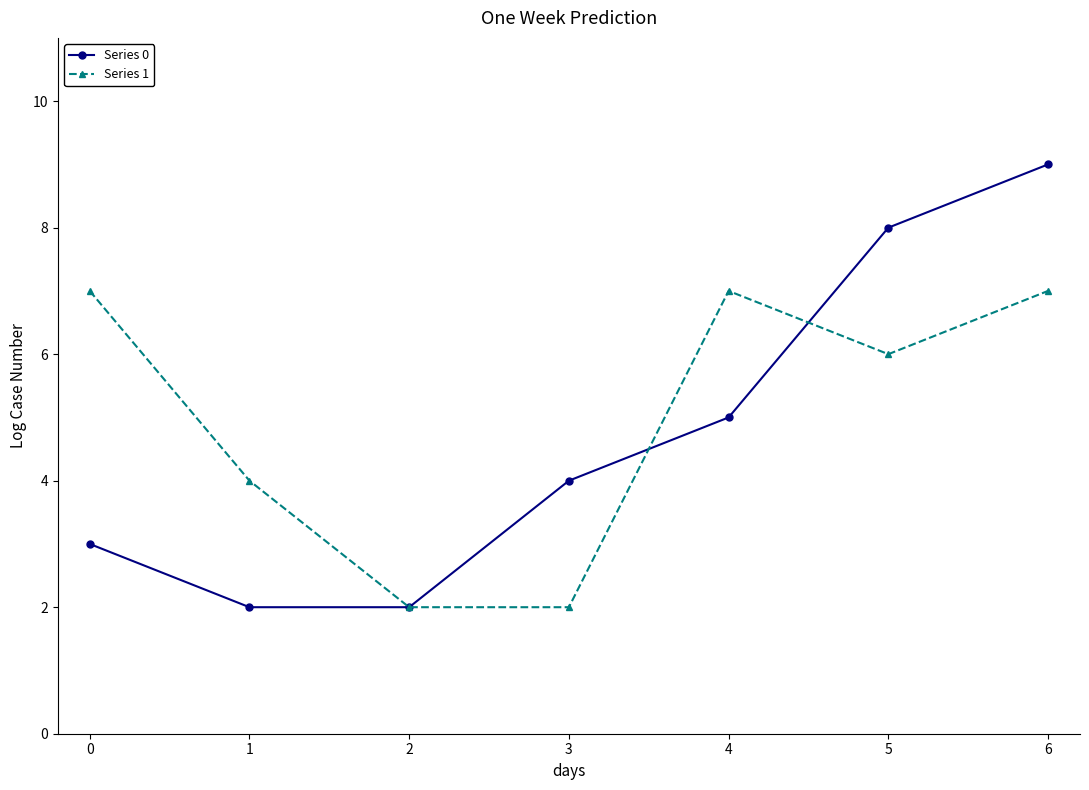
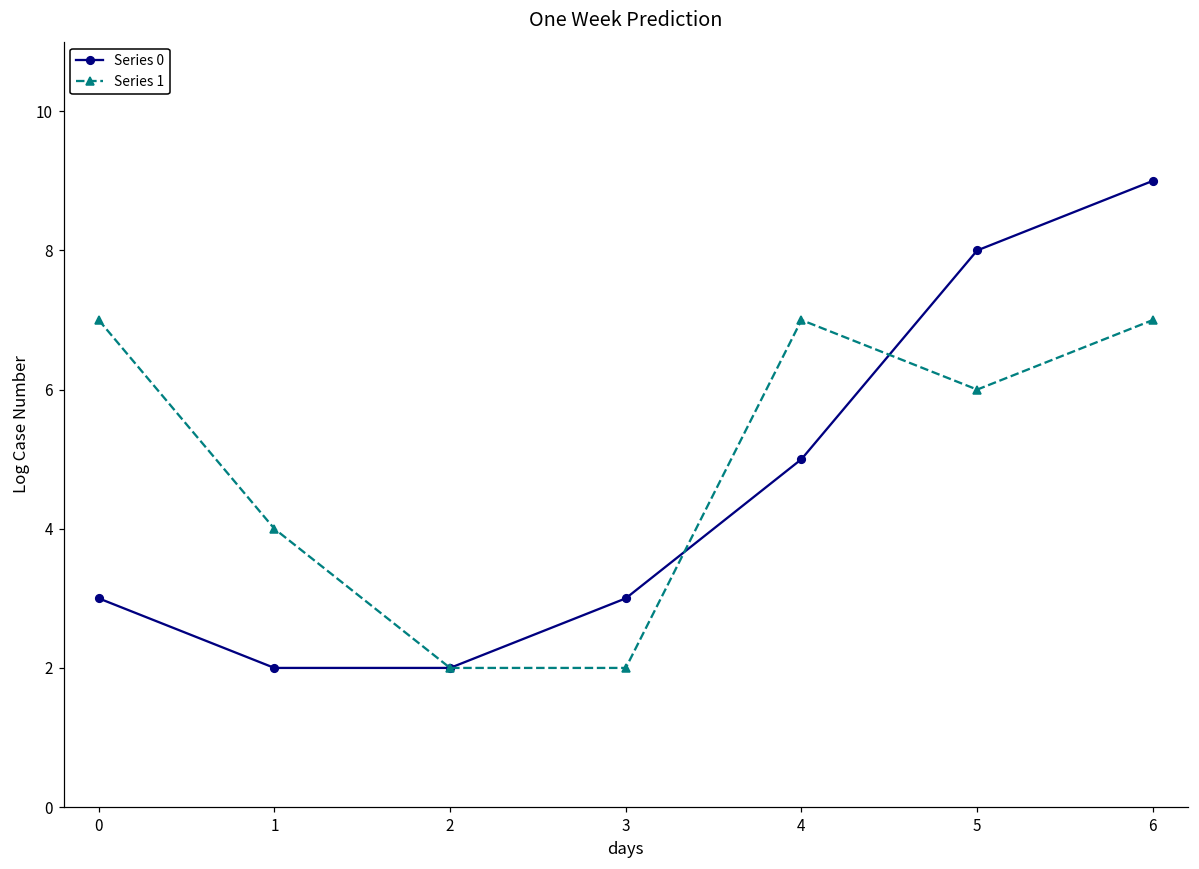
Series 0, 3: 4 -> 3
